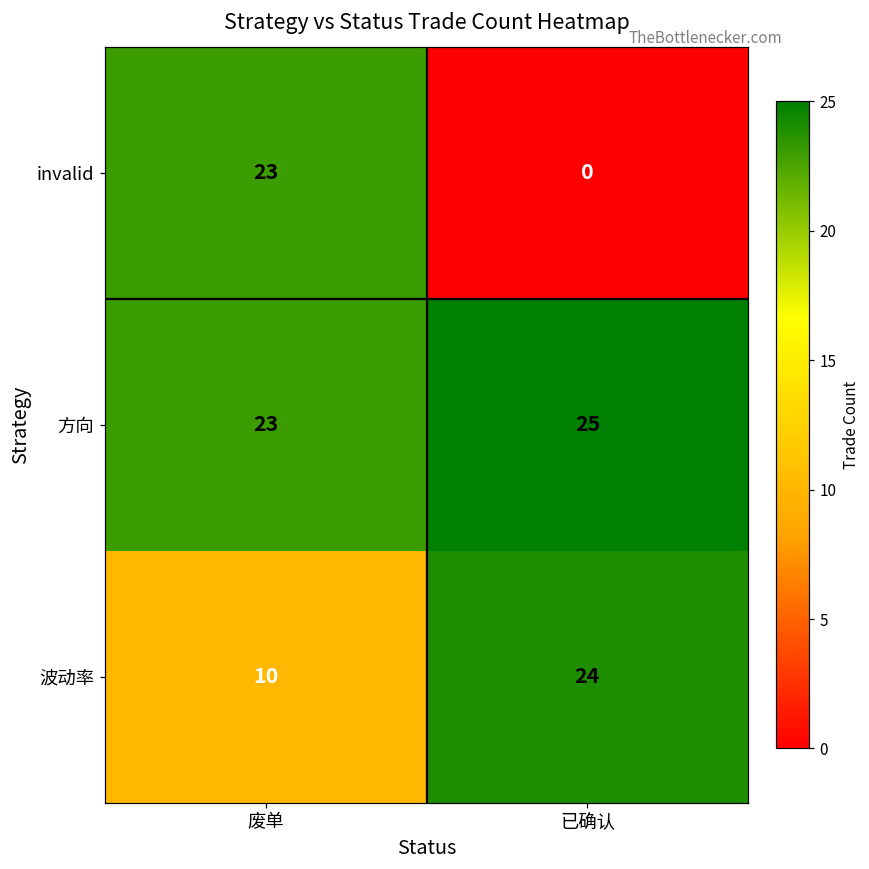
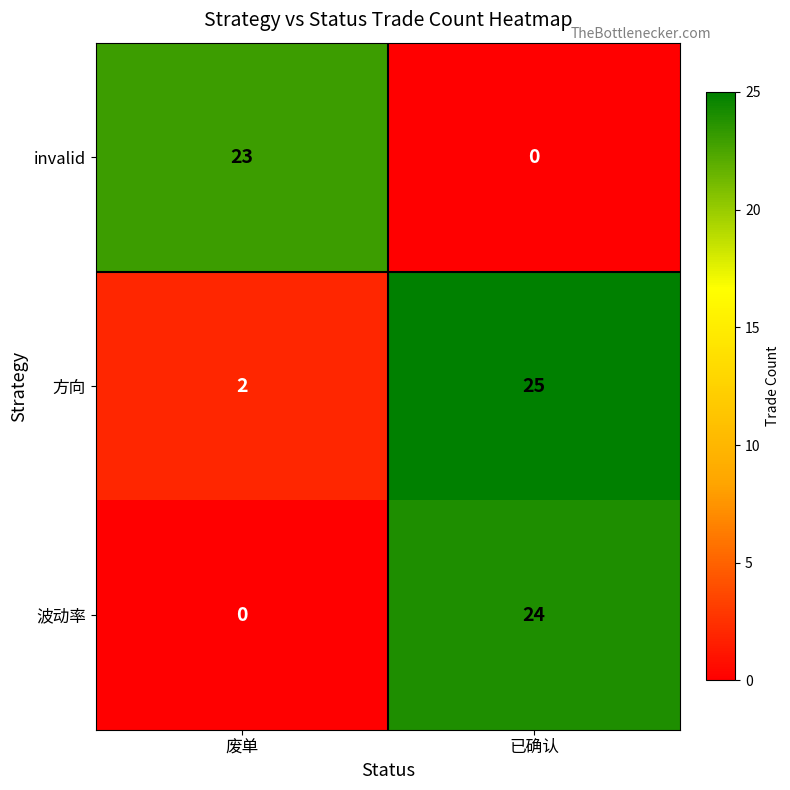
方向, 废单: 23 -> 2
波动率, 废单: 10 -> 0
